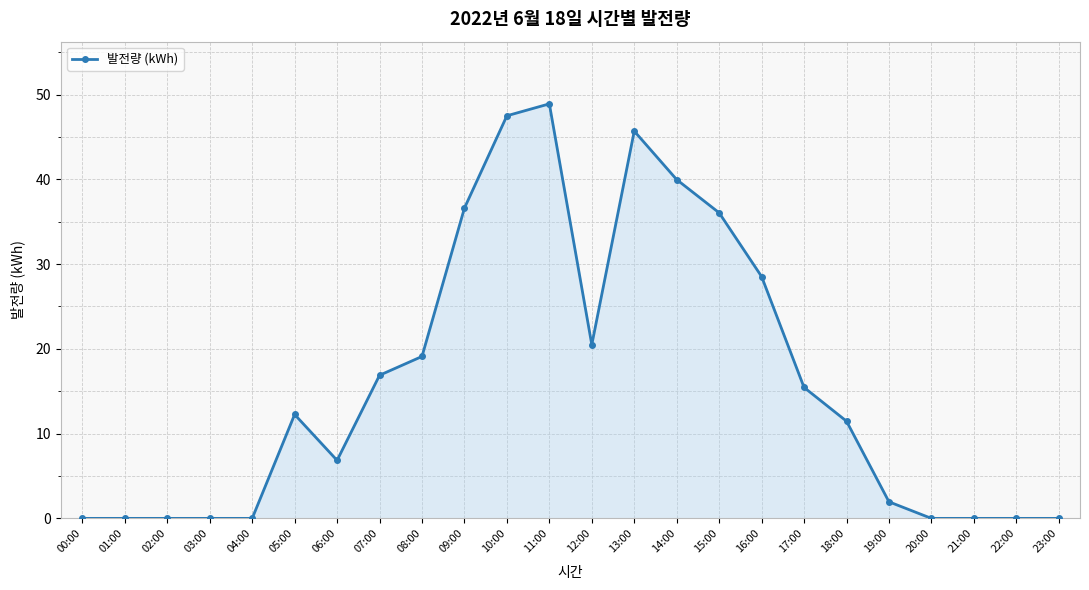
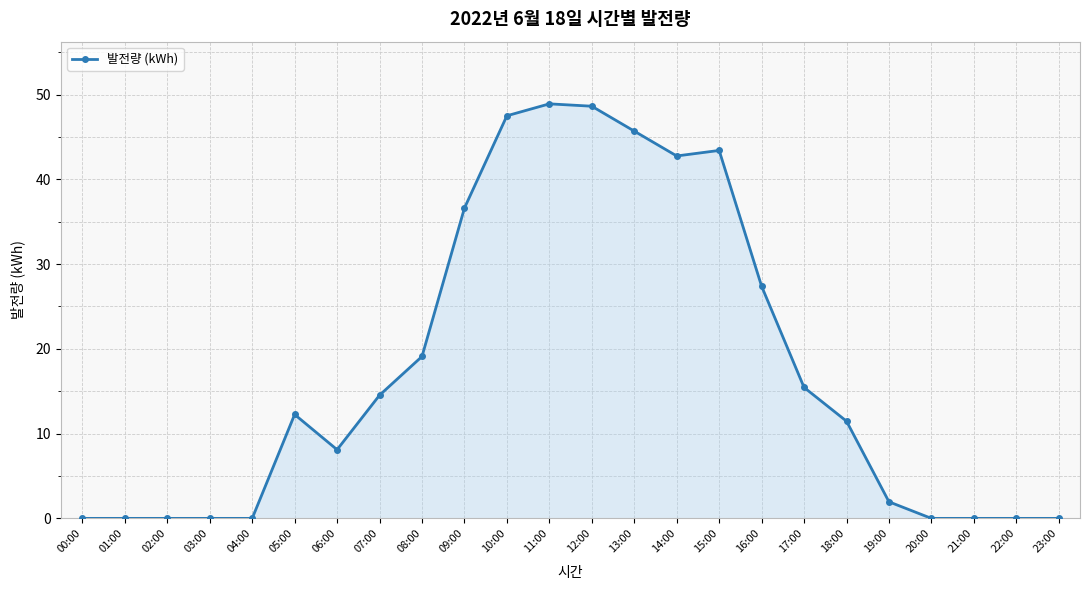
06:00: 7 -> 8
07:00: 17 -> 15
12:00: 20 -> 49
14:00: 40 -> 43
15:00: 36 -> 43
16:00: 29 -> 27
